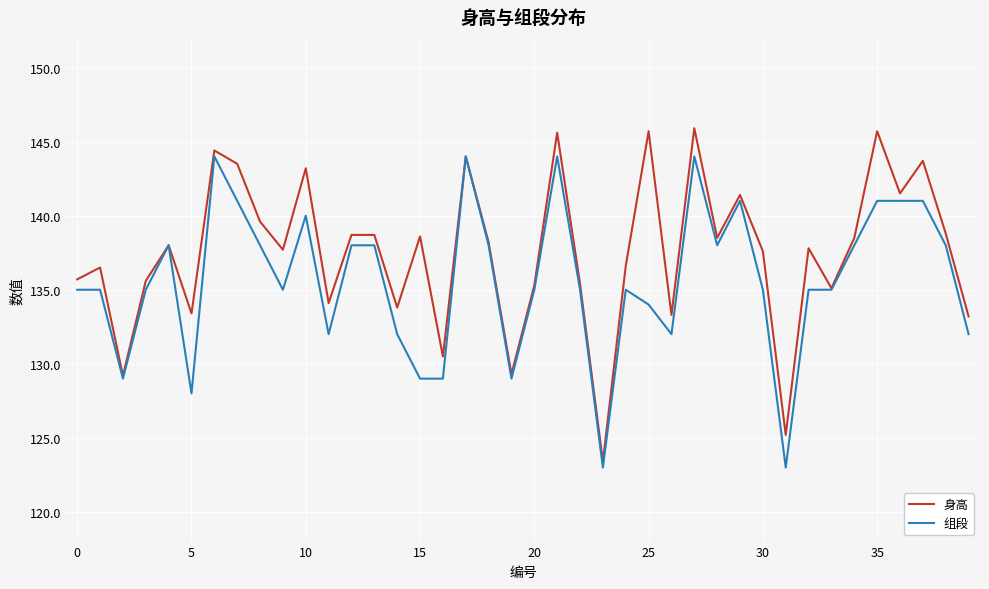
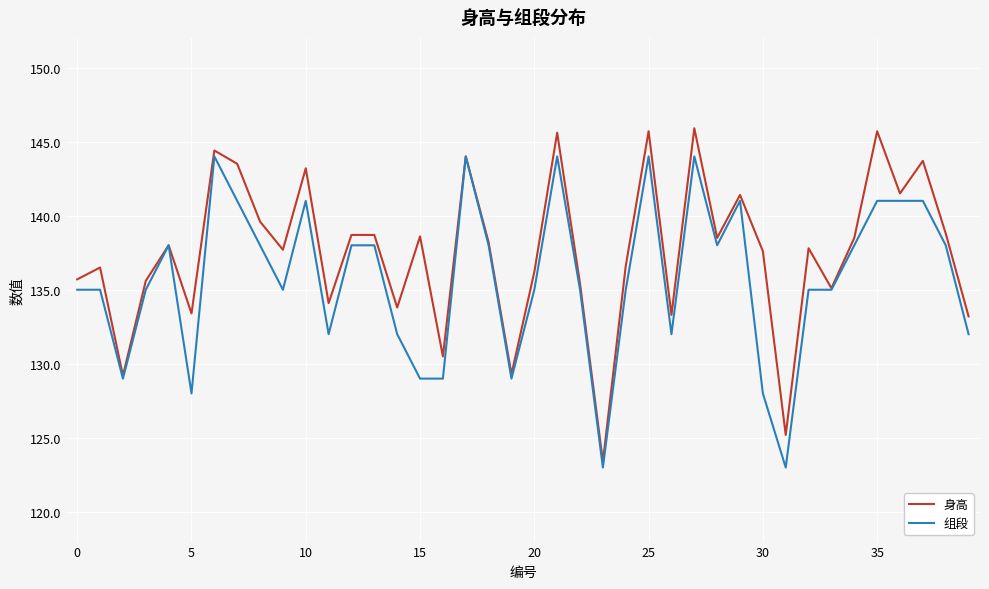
组段, 10: 140 -> 141
身高, 20: 135.3 -> 136.2
组段, 25: 134 -> 144
组段, 30: 135 -> 128
